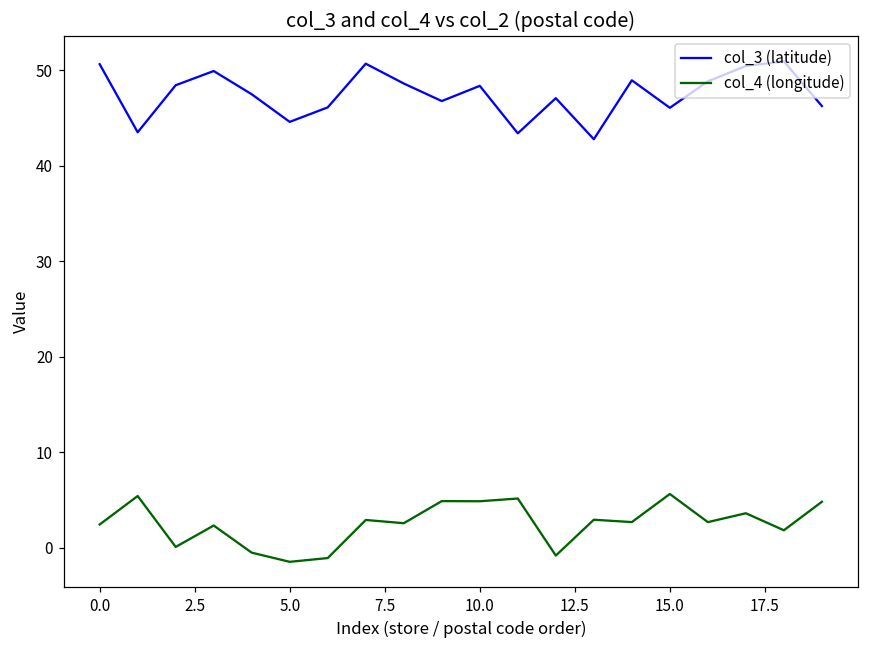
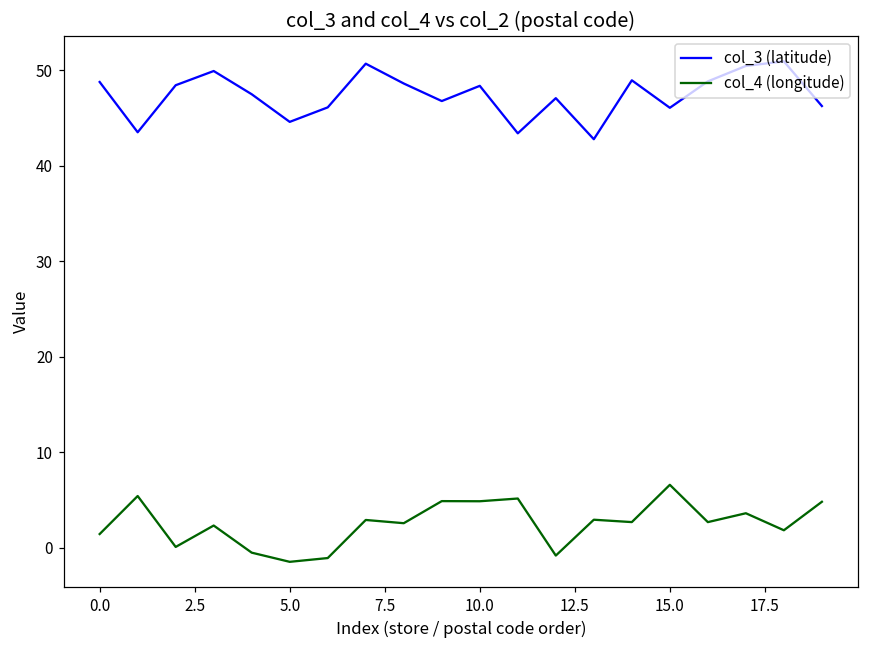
col_3 (latitude), 0.0: 51 -> 49
col_4 (longitude), 0.0: 2 -> 1
col_4 (longitude), 15.0: 6 -> 7
